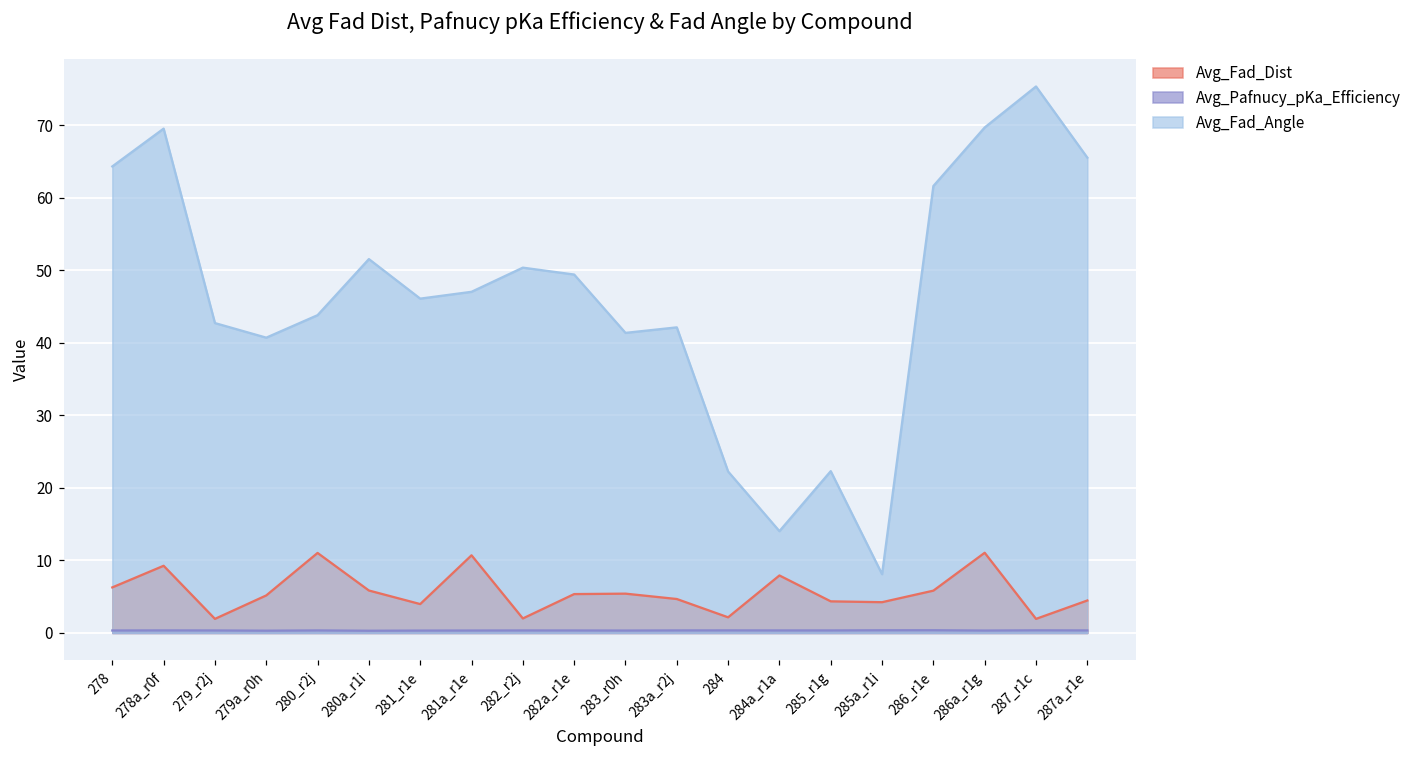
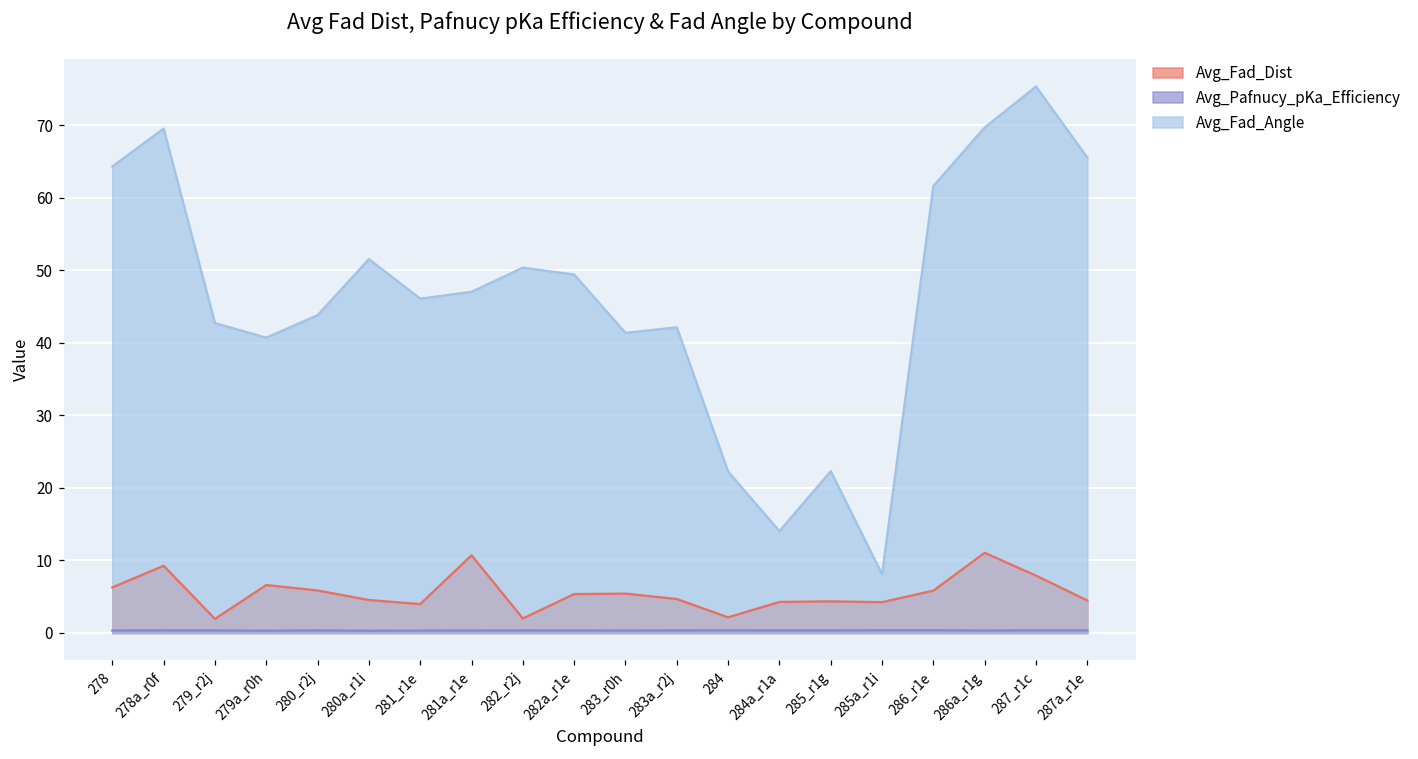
Avg_Fad_Dist, 279a_r0h: 5 -> 7
Avg_Fad_Dist, 280_r2j: 11 -> 6
Avg_Fad_Dist, 280a_r1i: 6 -> 5
Avg_Fad_Dist, 284a_r1a: 8 -> 4
Avg_Fad_Dist, 287_r1c: 2 -> 8
